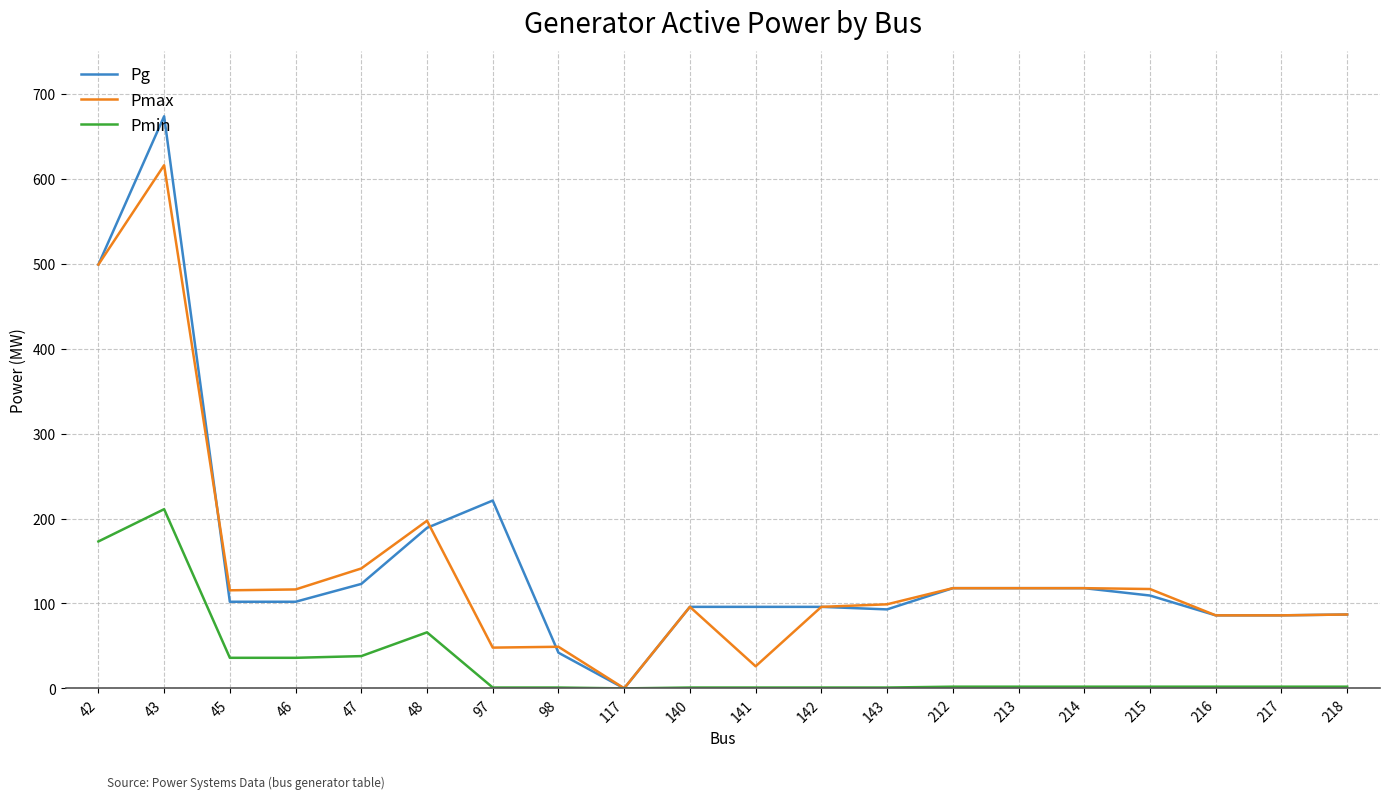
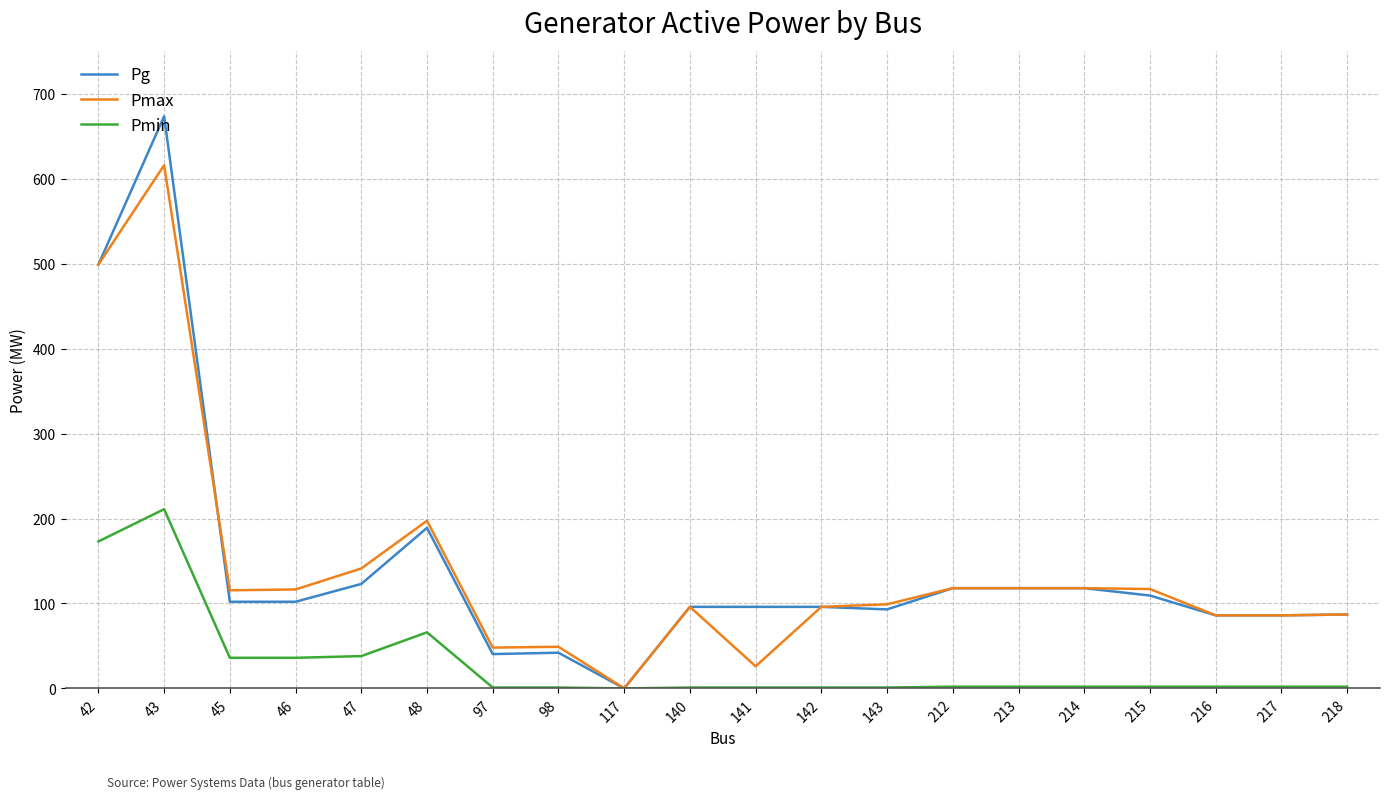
Pg, 97: 220 -> 40
